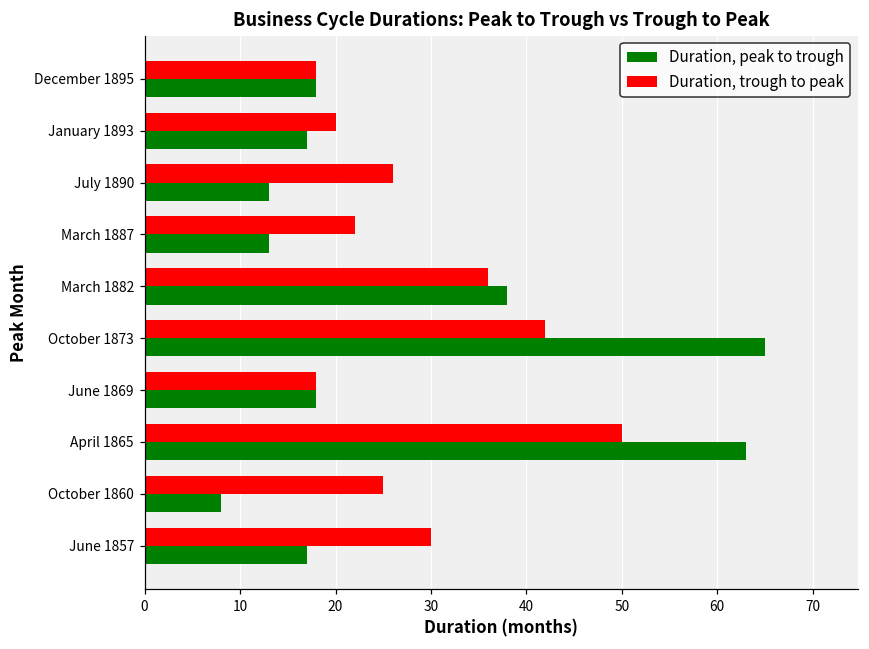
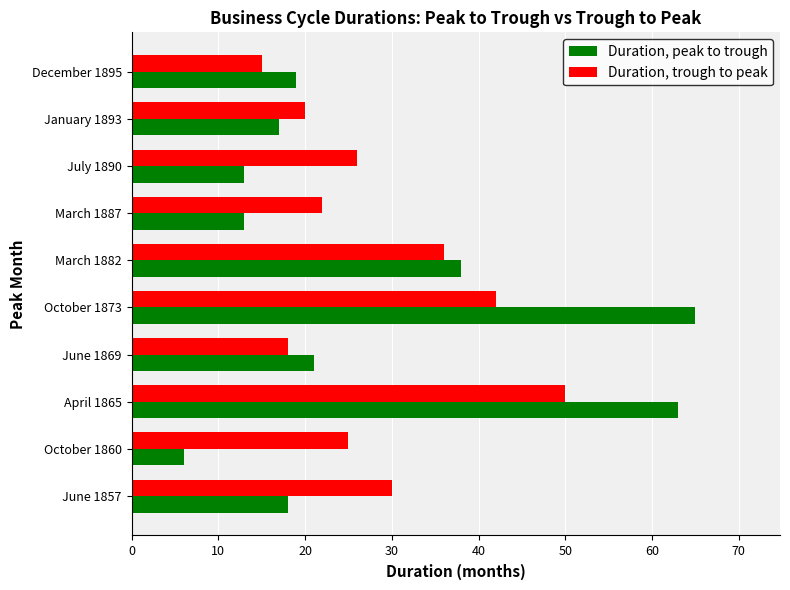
Duration, trough to peak, December 1895: 18 -> 15
Duration, peak to trough, December 1895: 18 -> 19
Duration, peak to trough, June 1869: 18 -> 21
Duration, peak to trough, October 1860: 8 -> 6
Duration, peak to trough, June 1857: 17 -> 18
